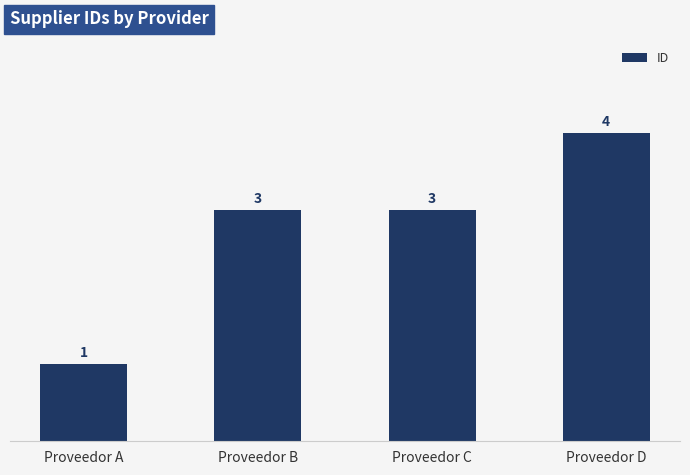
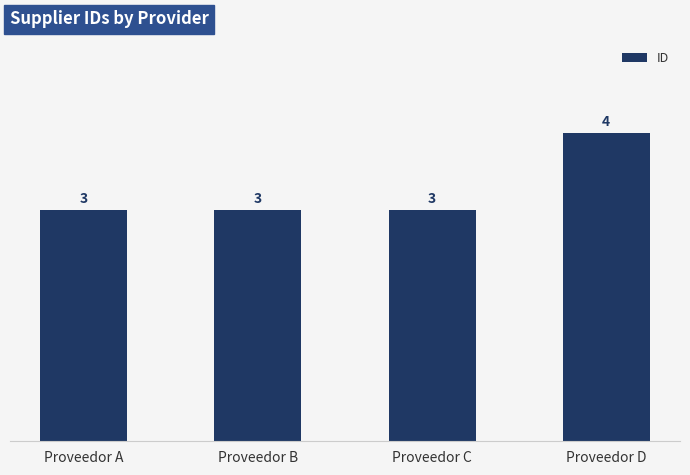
Proveedor A: 1 -> 3
